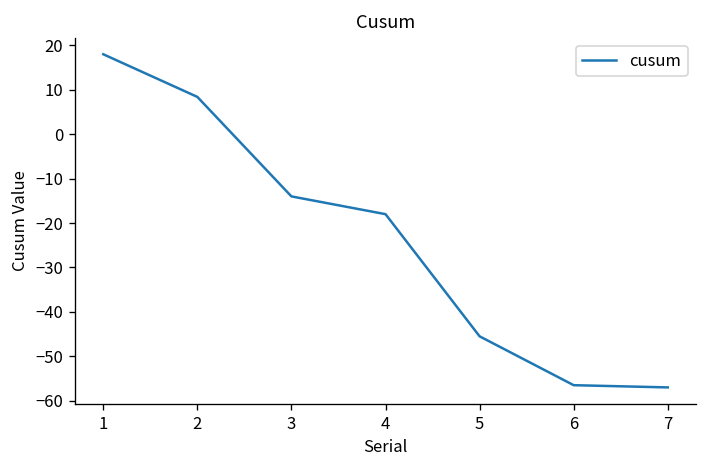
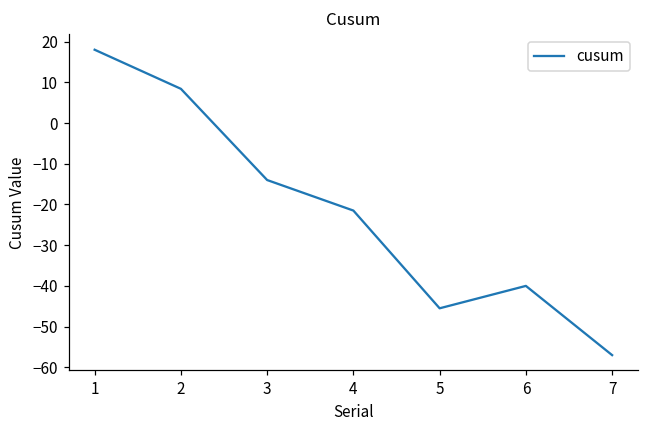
4: -18 -> -22
6: -57 -> -40
